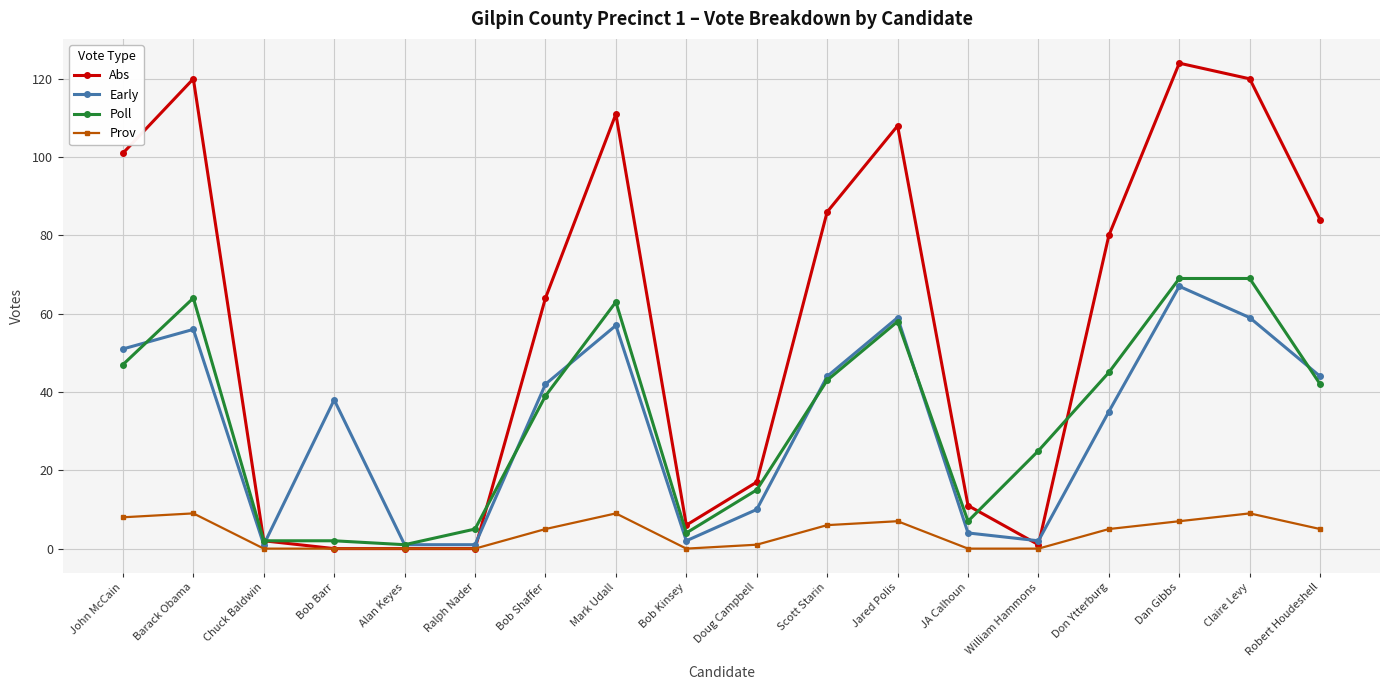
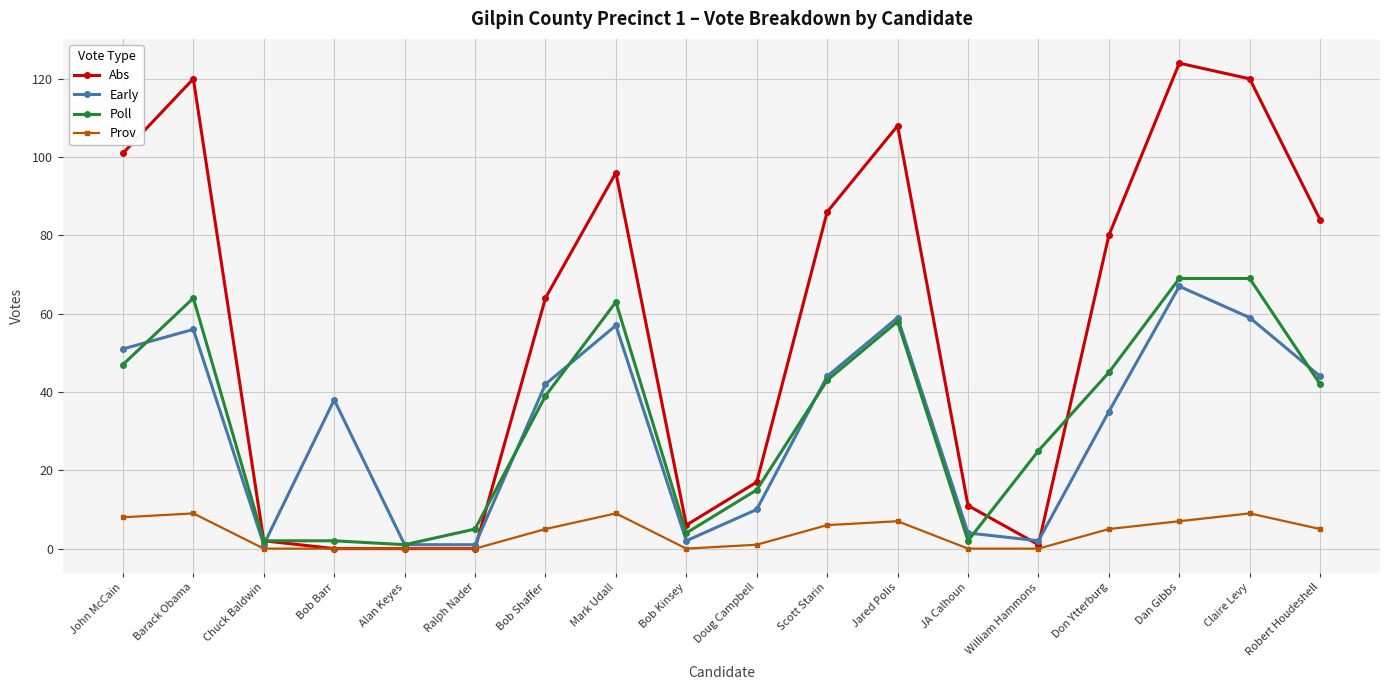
Abs, Mark Udall: 111 -> 96
Poll, JA Calhoun: 7 -> 2
